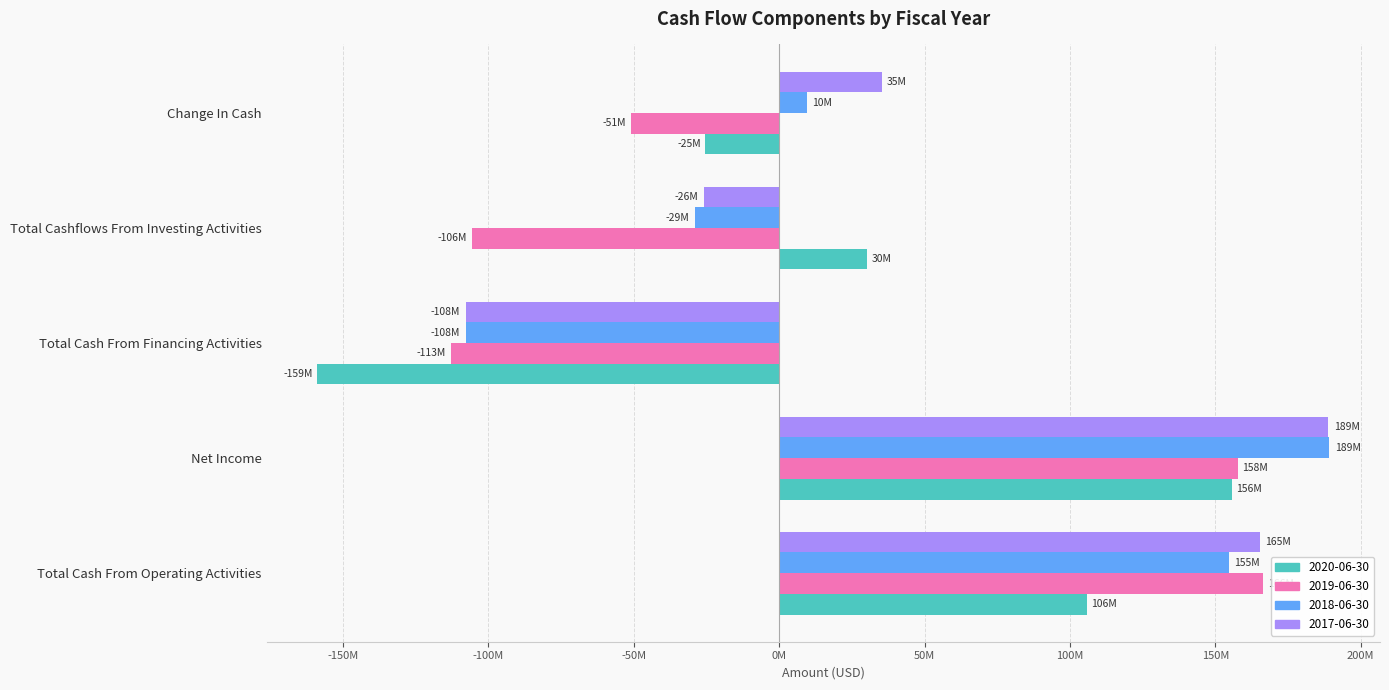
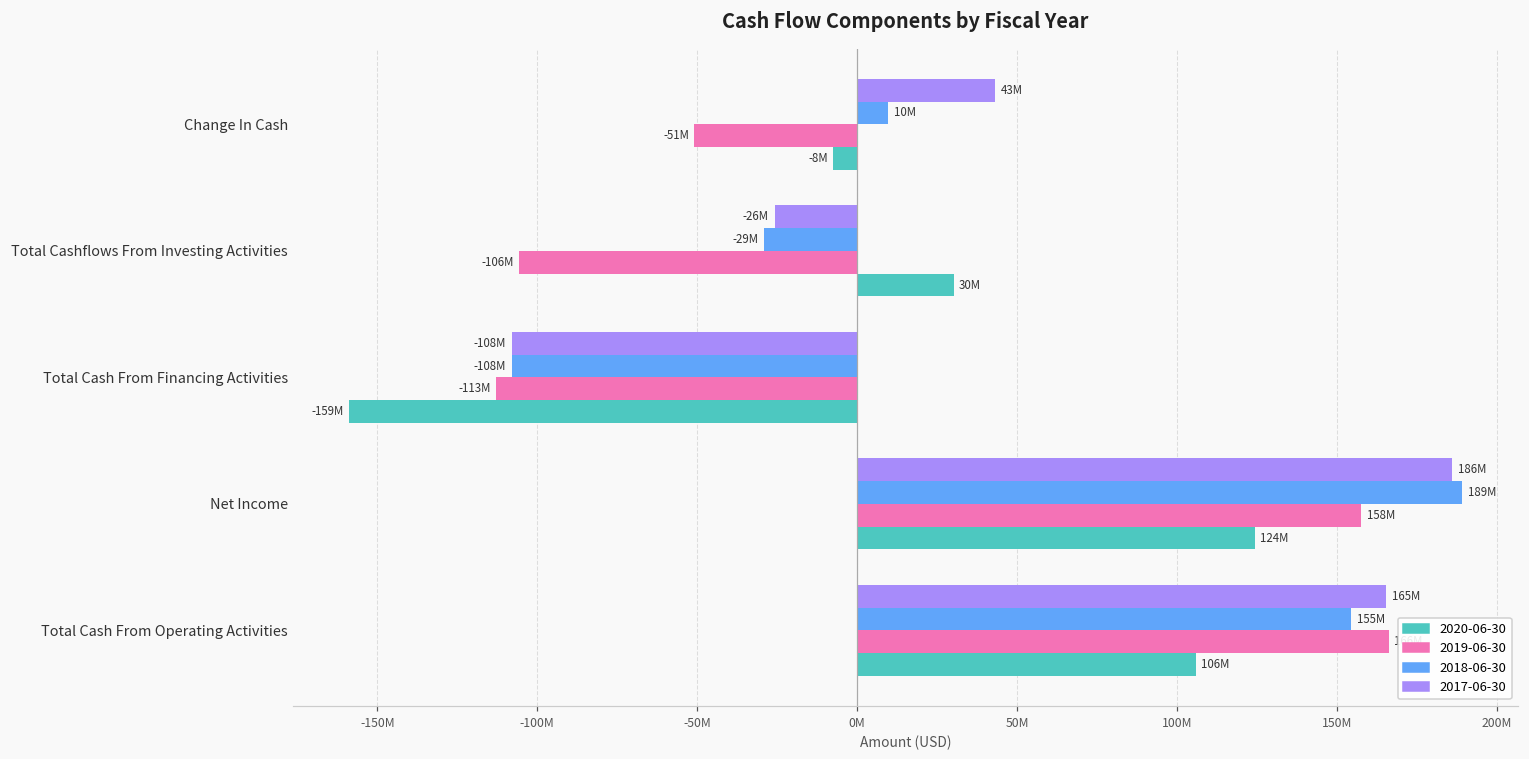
2017-06-30, Change In Cash: 35M -> 43M
2020-06-30, Change In Cash: -25M -> -8M
2017-06-30, Net Income: 189M -> 186M
2020-06-30, Net Income: 156M -> 124M
